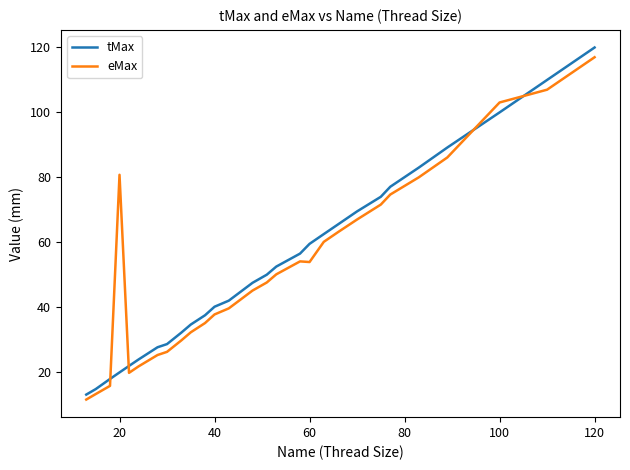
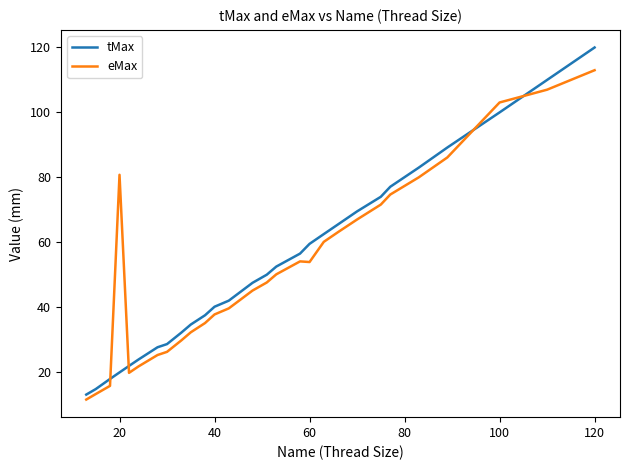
eMax, 120: 117 -> 113
